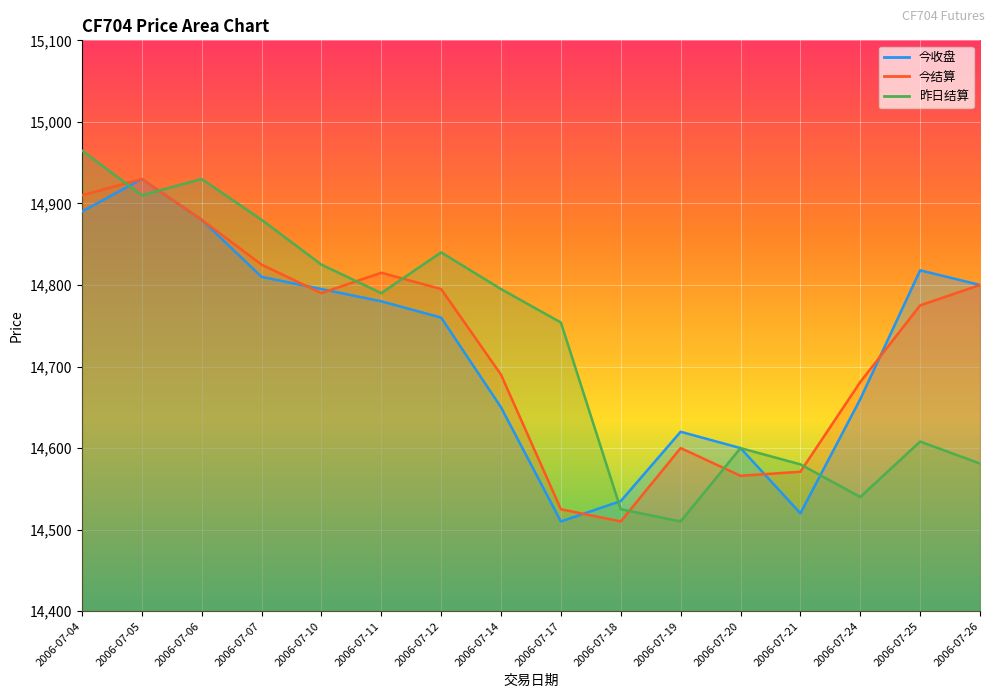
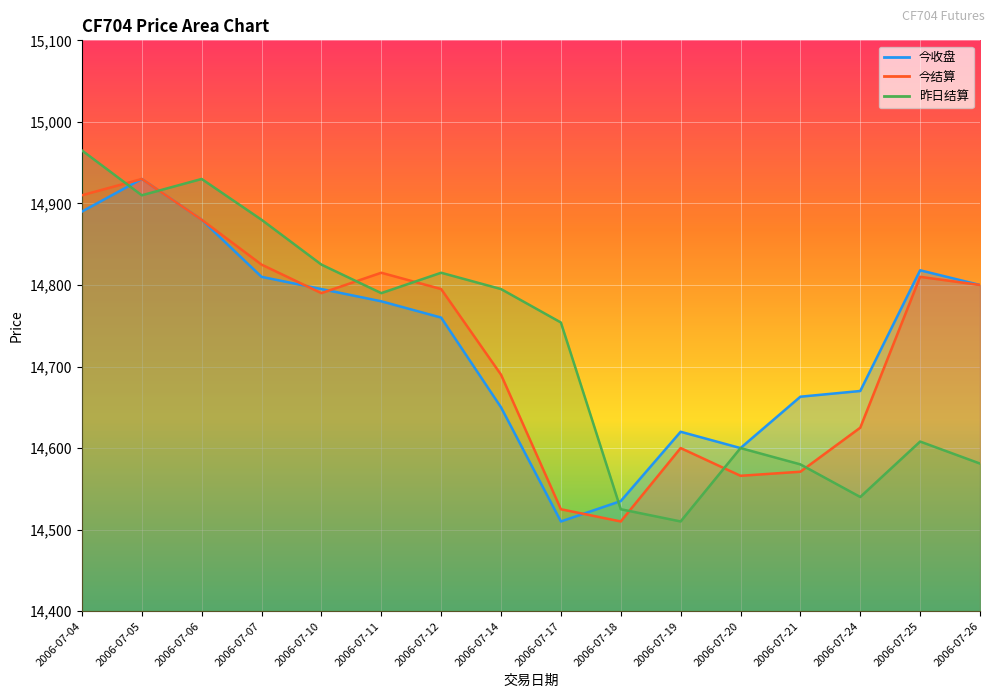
昨日结算, 2006-07-12: 14,840 -> 14,820
今收盘, 2006-07-21: 14,520 -> 14,660
今收盘, 2006-07-24: 14,660 -> 14,670
今结算, 2006-07-24: 14,680 -> 14,630
今结算, 2006-07-25: 14,780 -> 14,810
